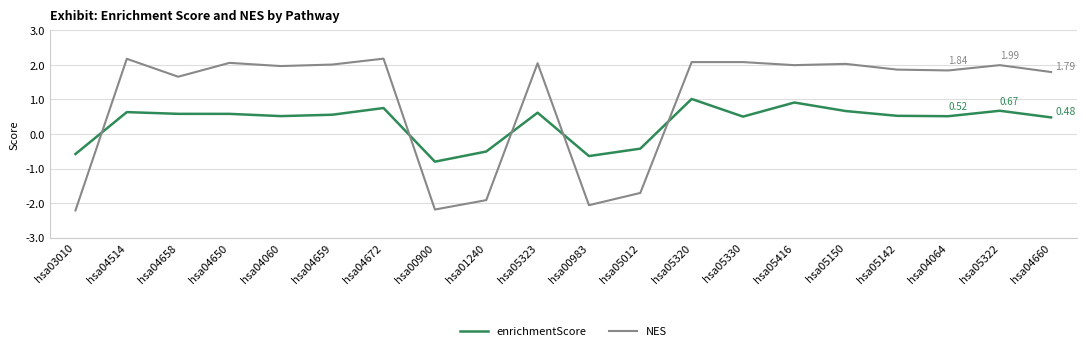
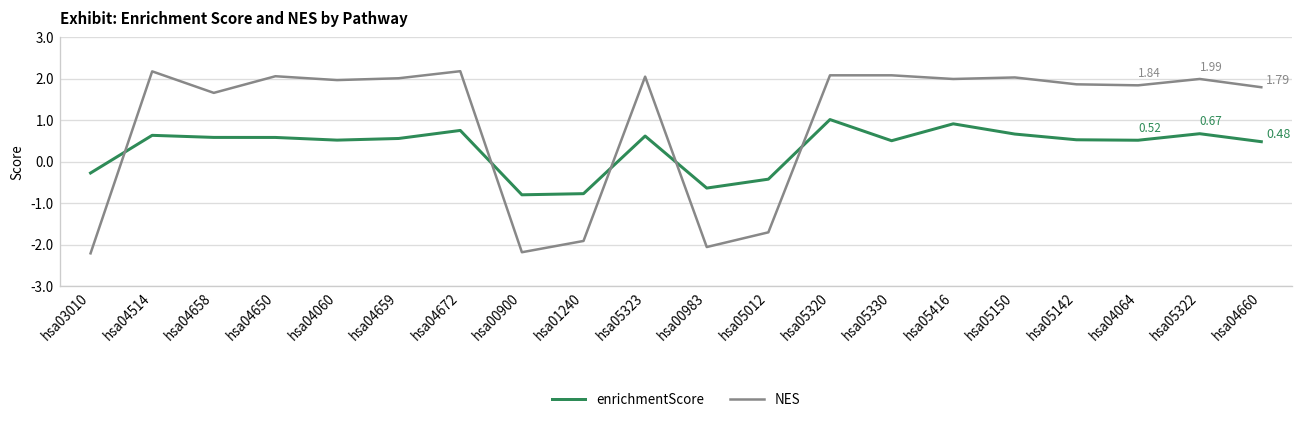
enrichmentScore, hsa03010: -0.6 -> -0.3
enrichmentScore, hsa01240: -0.5 -> -0.8
